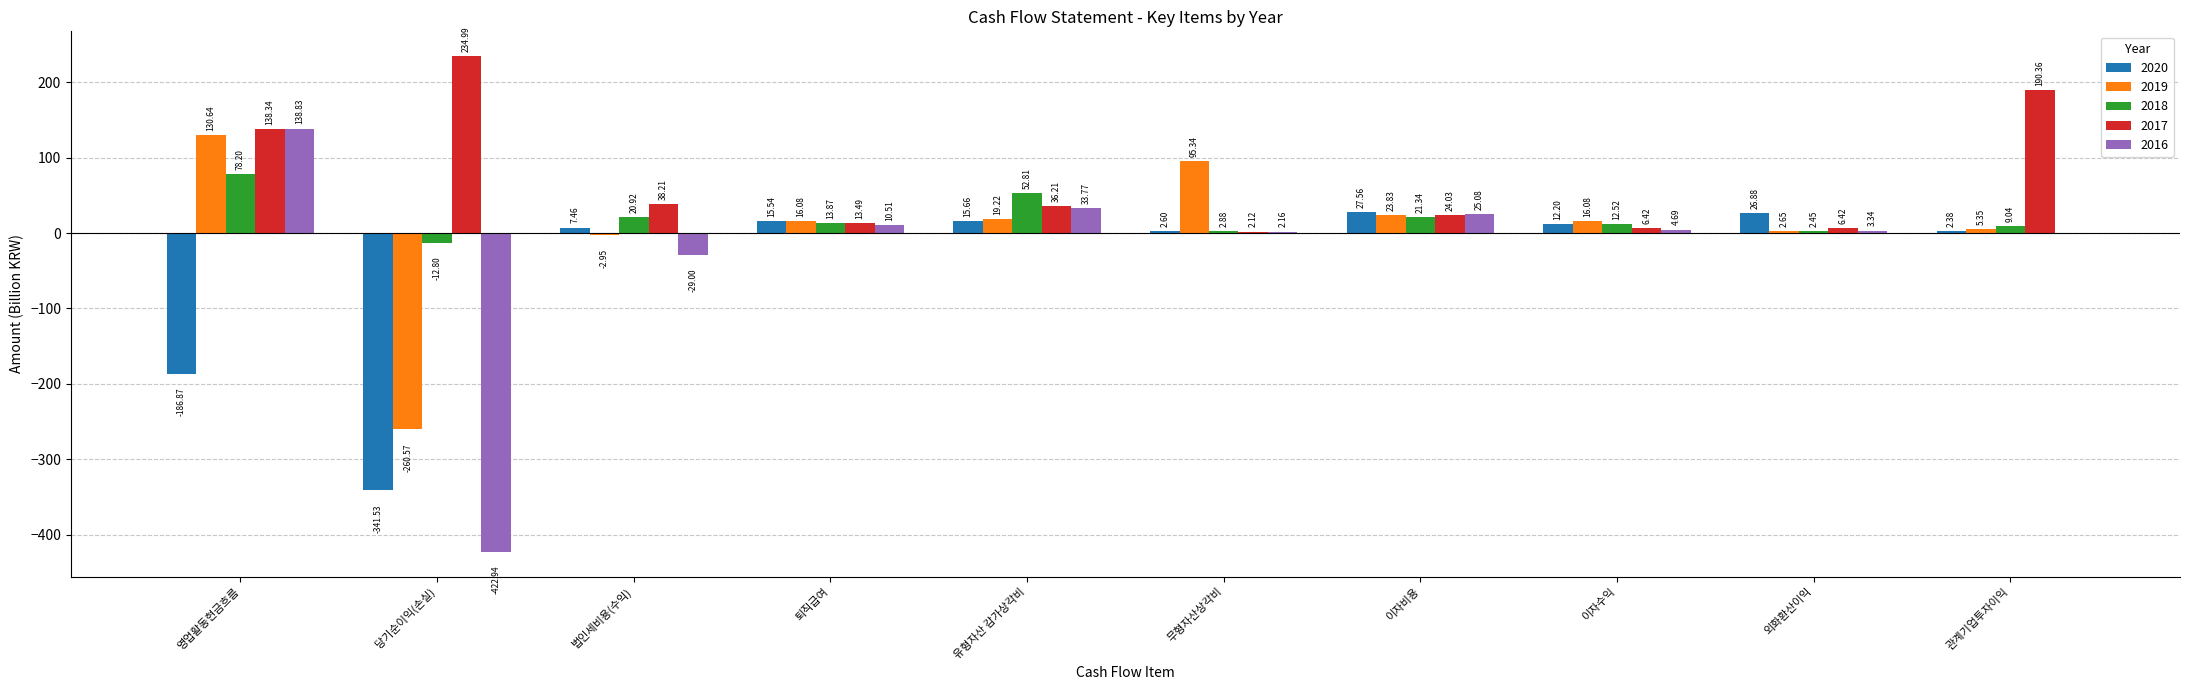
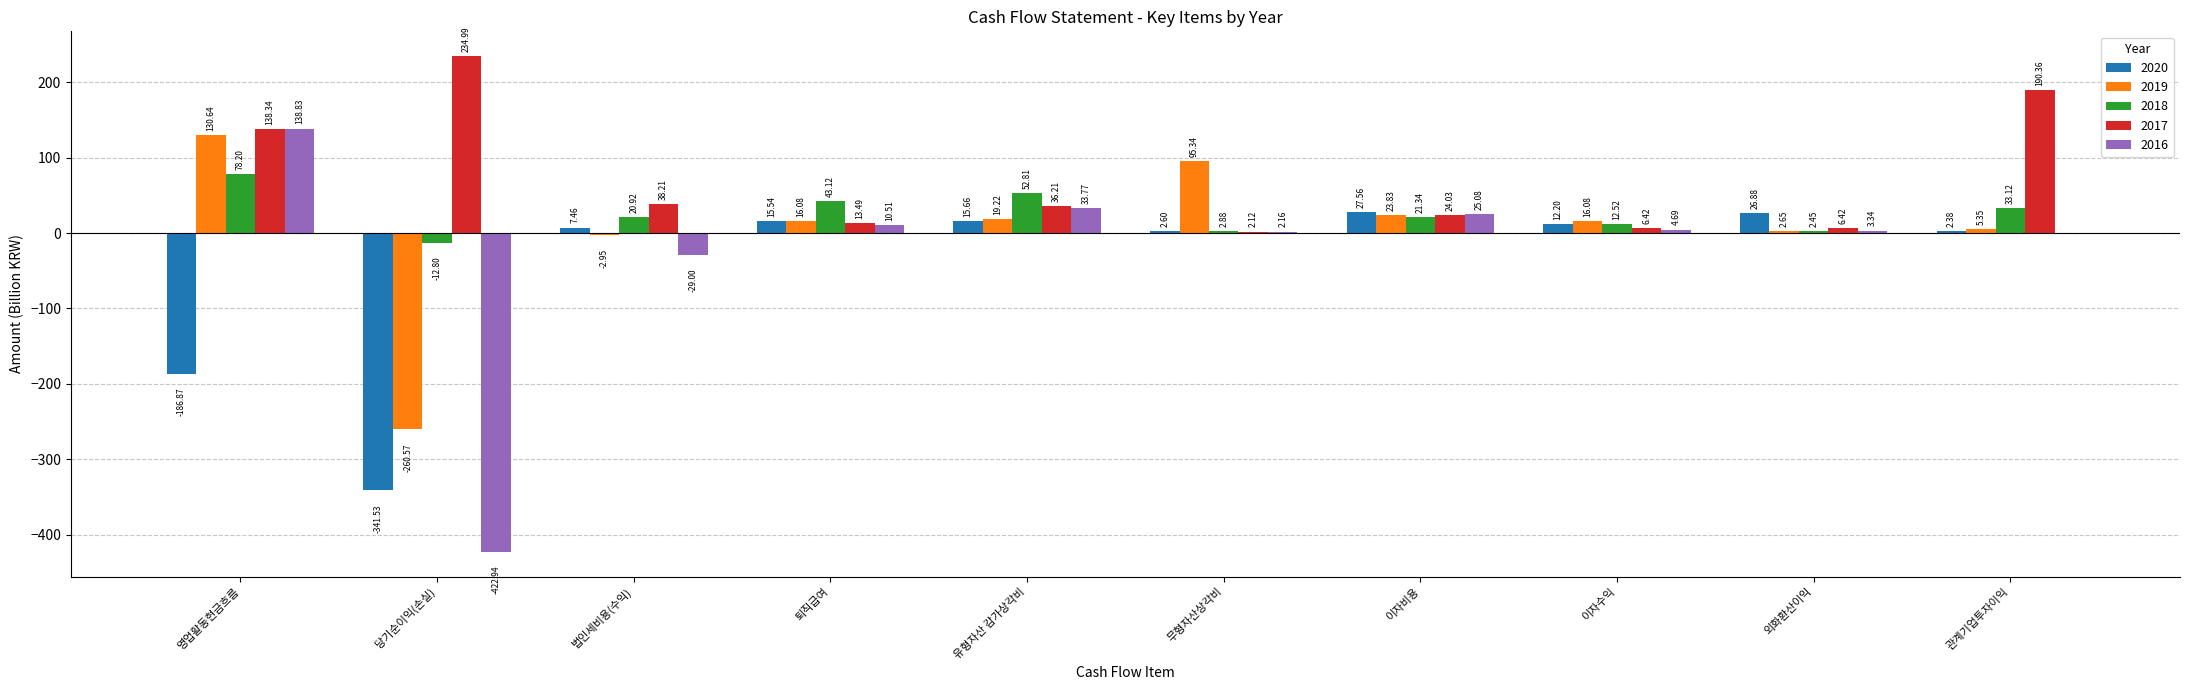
2018, 퇴직급여: 13.87 -> 43.12
2018, 관계기업투자이익: 9.04 -> 33.12
